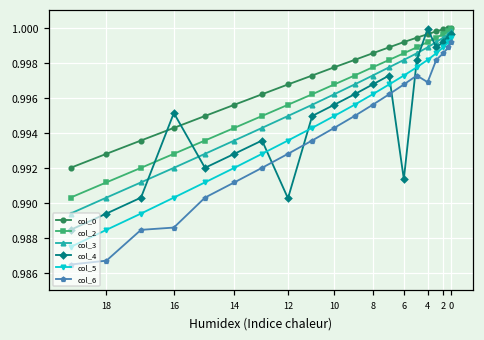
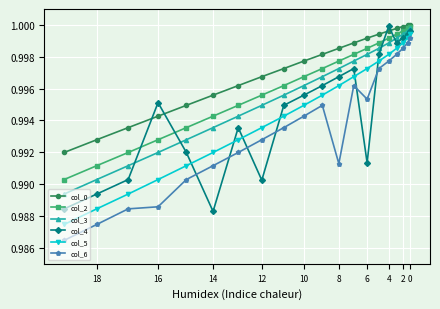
col_6, 18: 0.9867 -> 0.9875
col_4, 14: 0.9928 -> 0.9883
col_6, 8: 0.9956 -> 0.9913
col_6, 6: 0.9968 -> 0.9953
col_6, 4: 0.9969 -> 0.9977
